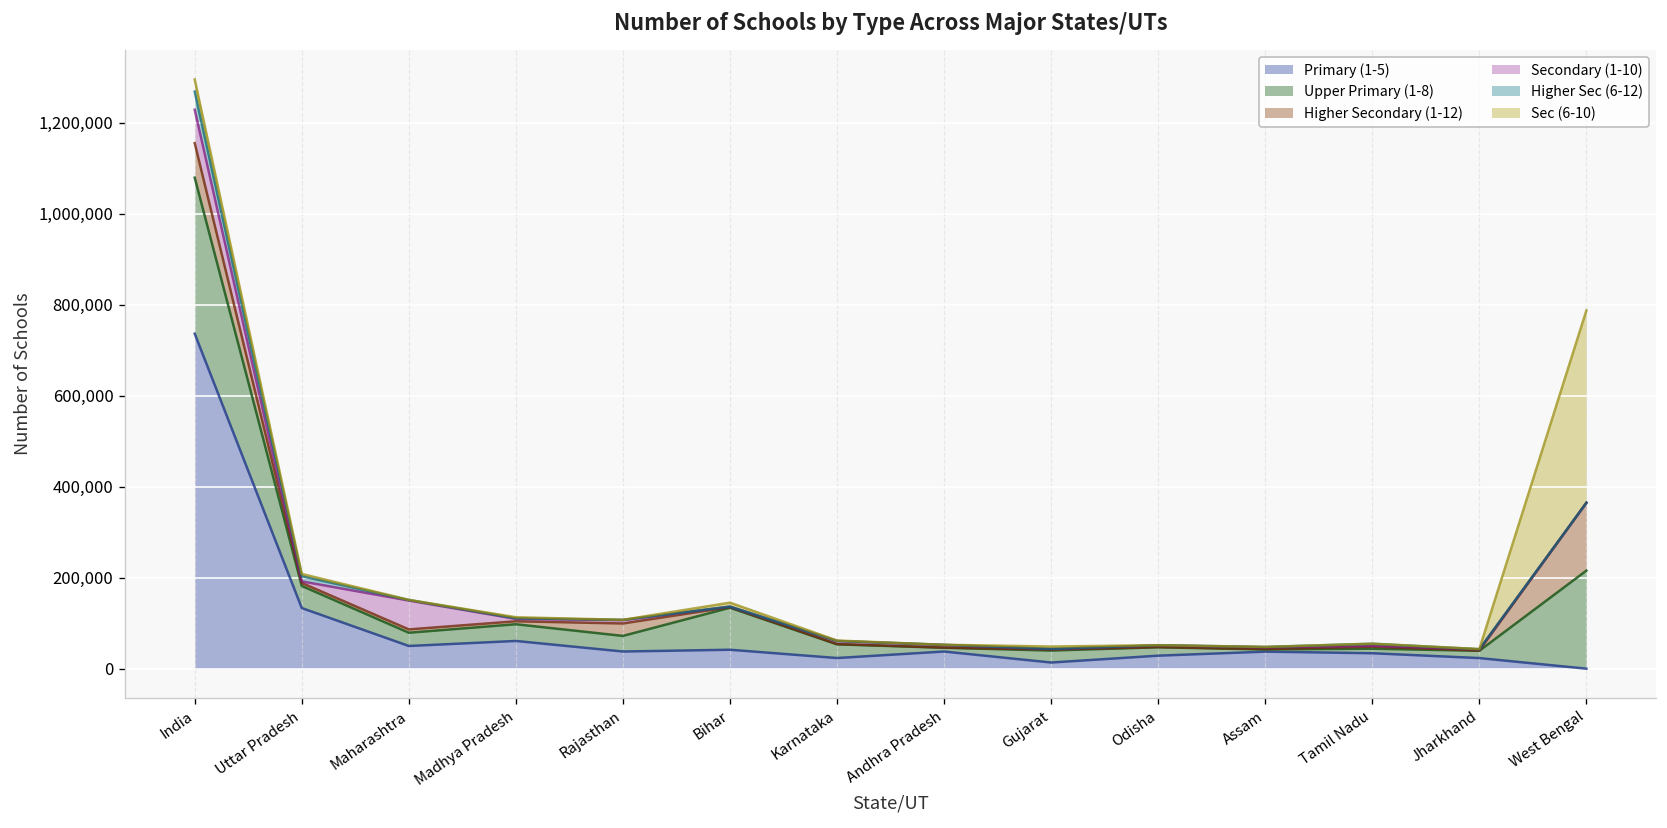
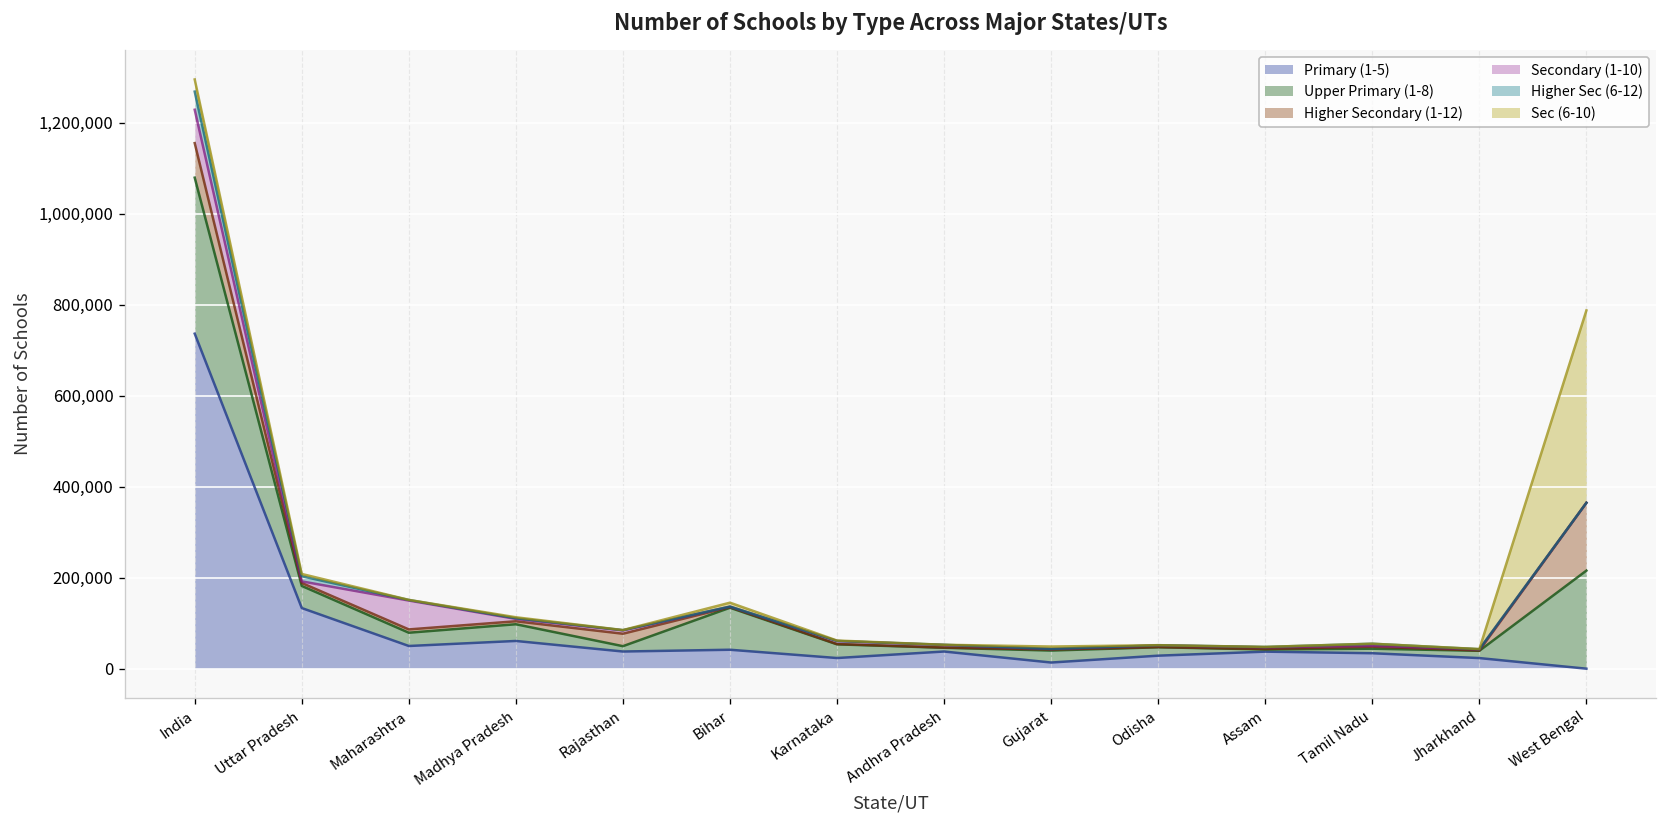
Upper Primary (1-8), Rajasthan: 30,000 -> 10,000
